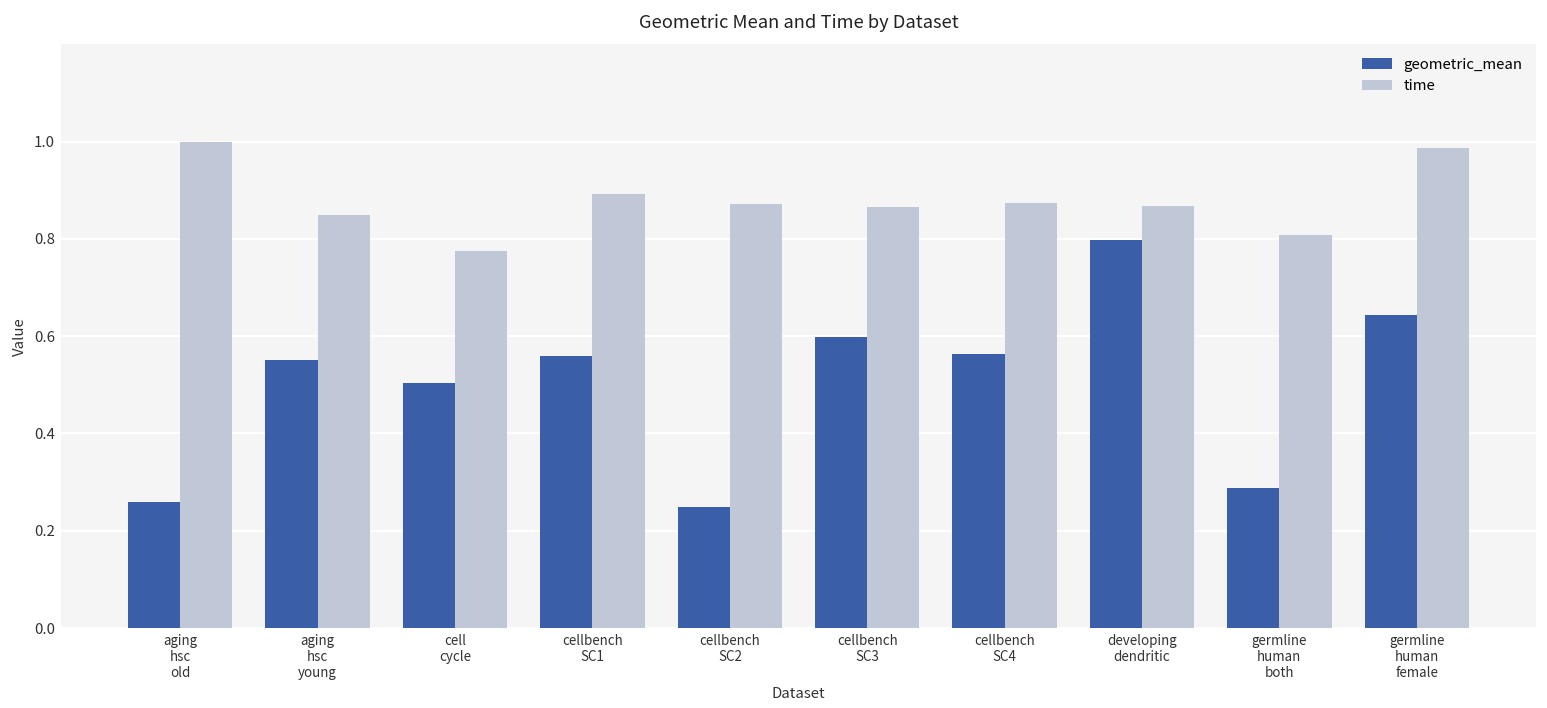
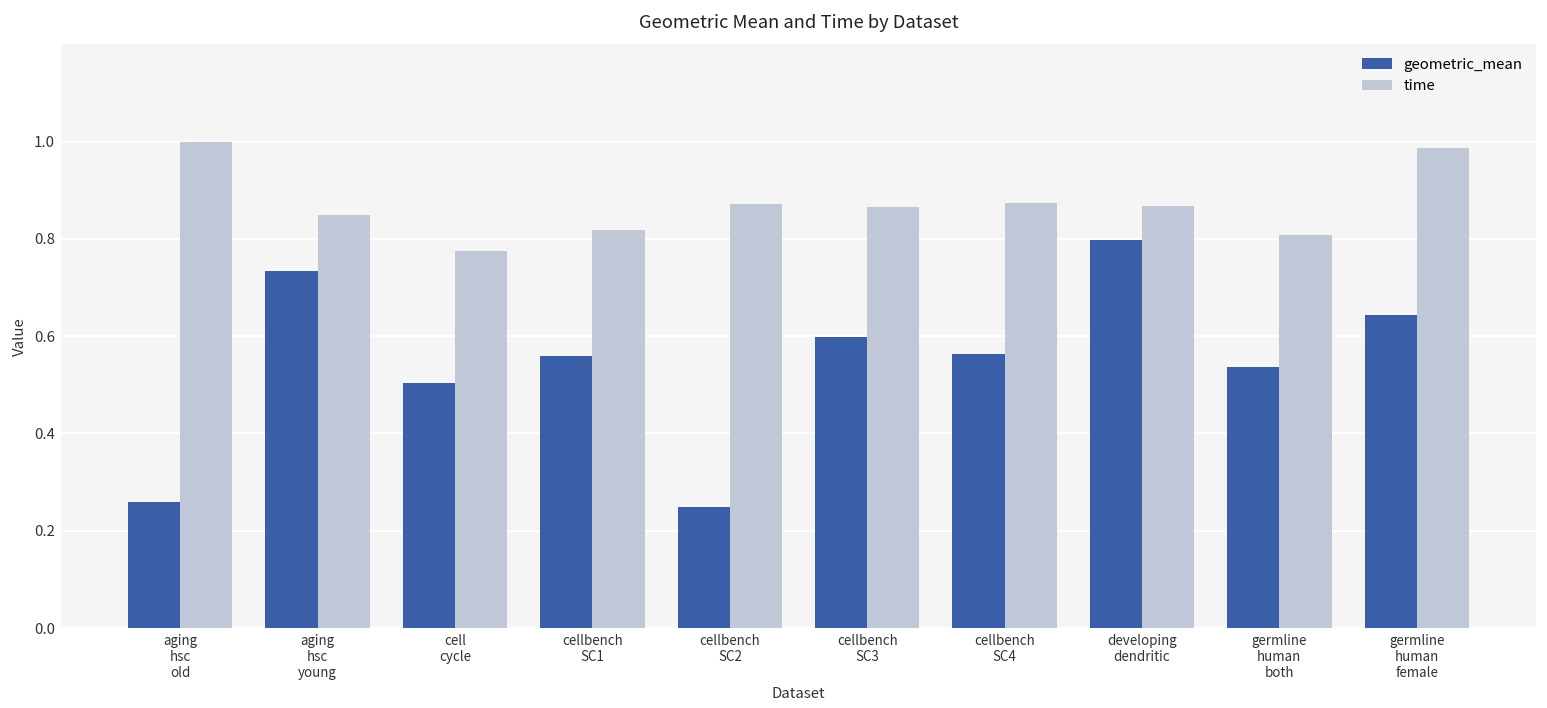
geometric_mean, aging hsc young: 0.55 -> 0.73
time, cellbench SC1: 0.89 -> 0.82
geometric_mean, germline human both: 0.29 -> 0.54
